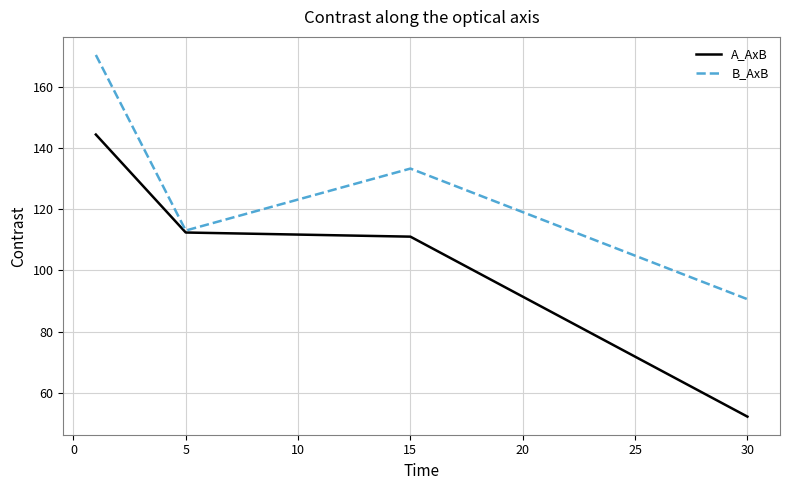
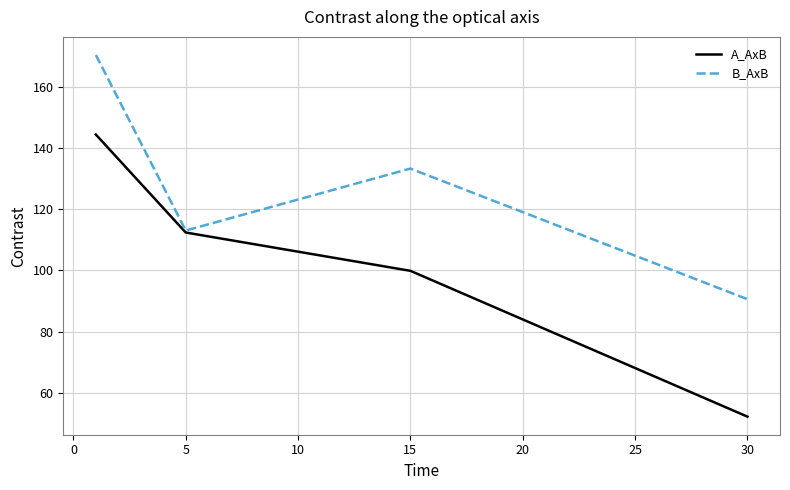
A_AxB, 15: 111 -> 100
